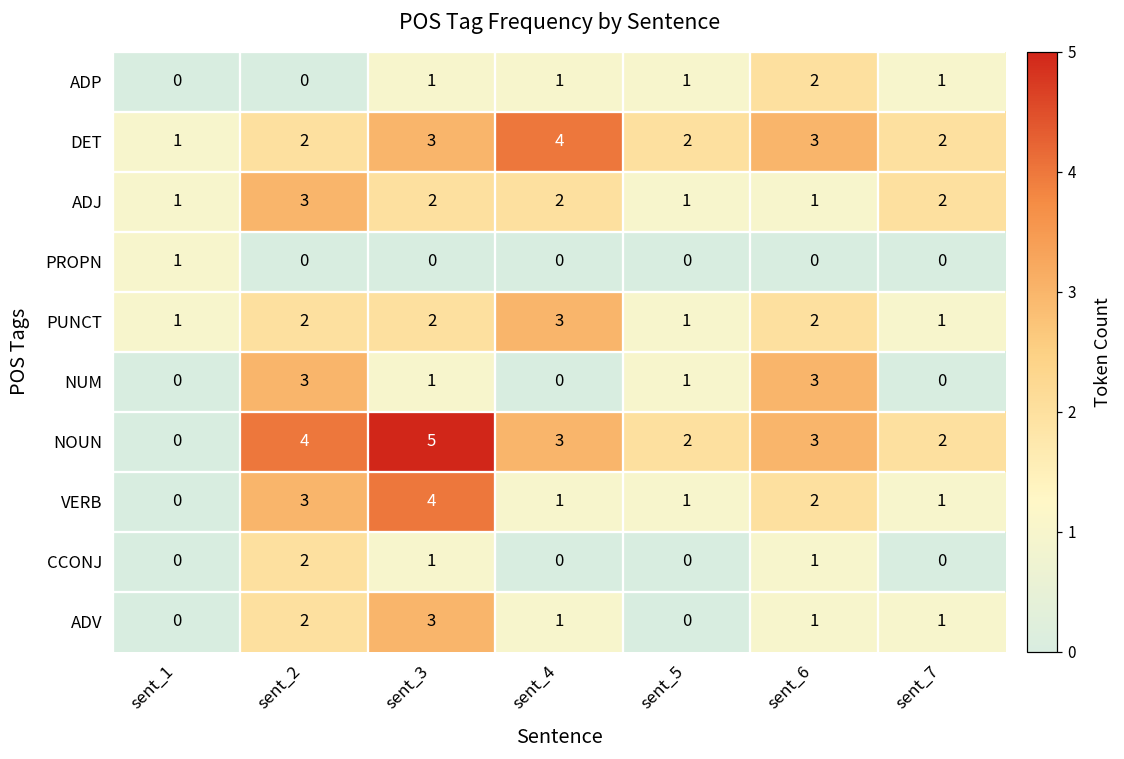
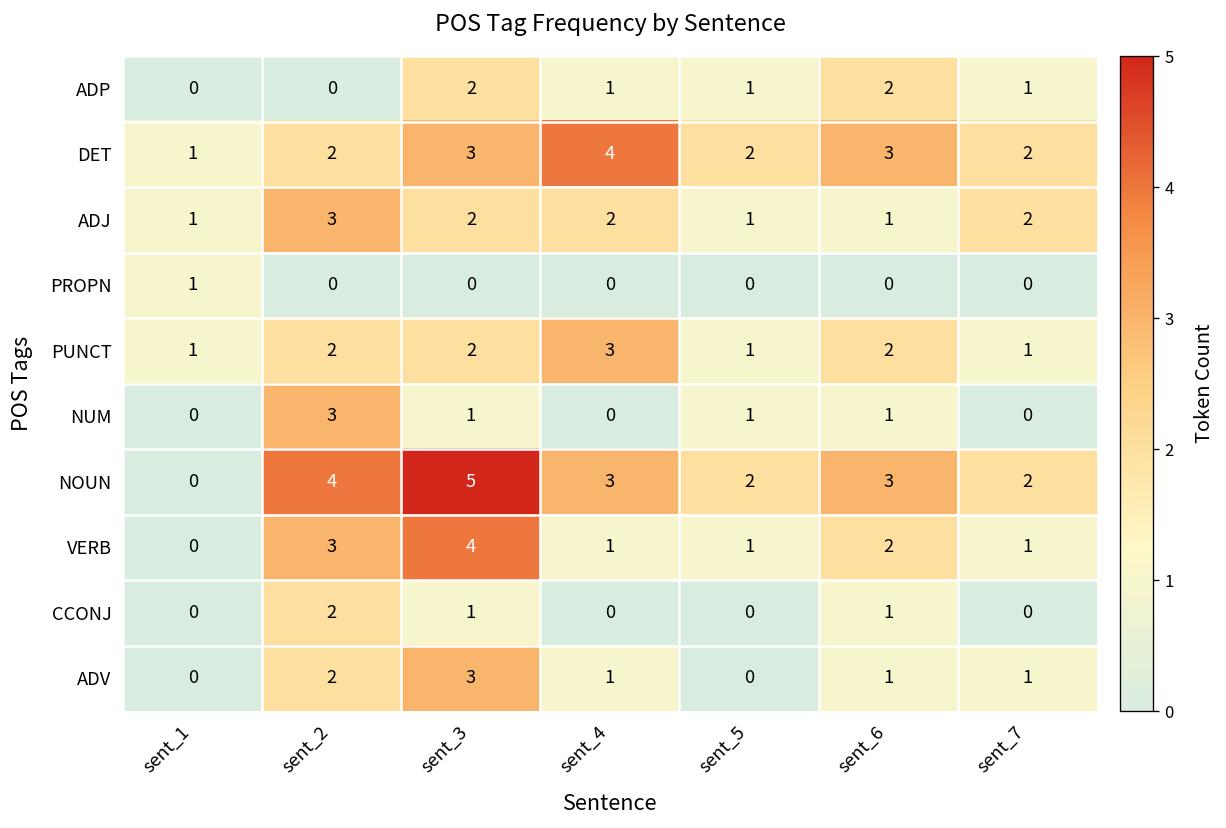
ADP, sent_3: 1 -> 2
NUM, sent_6: 3 -> 1
